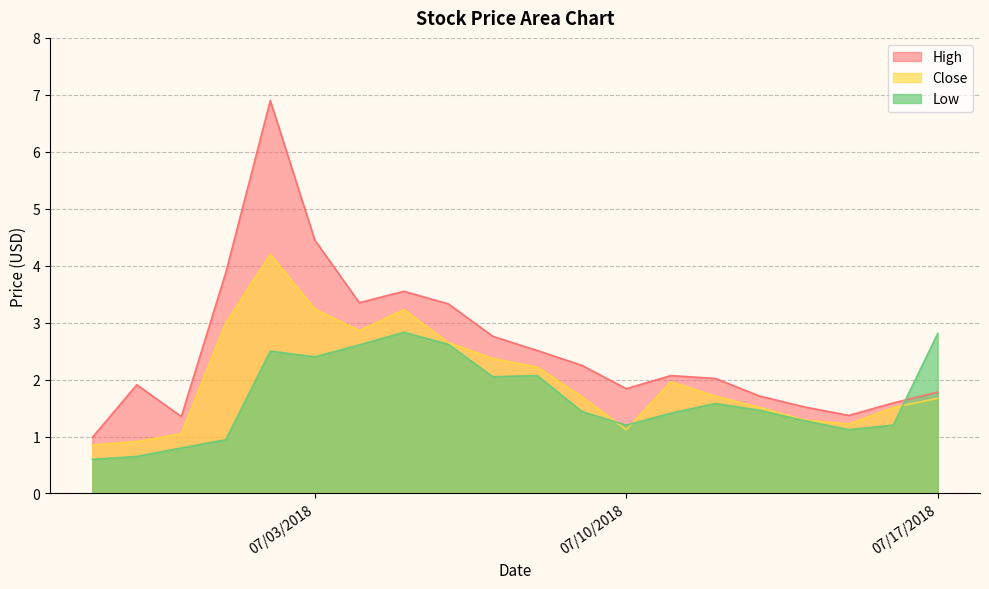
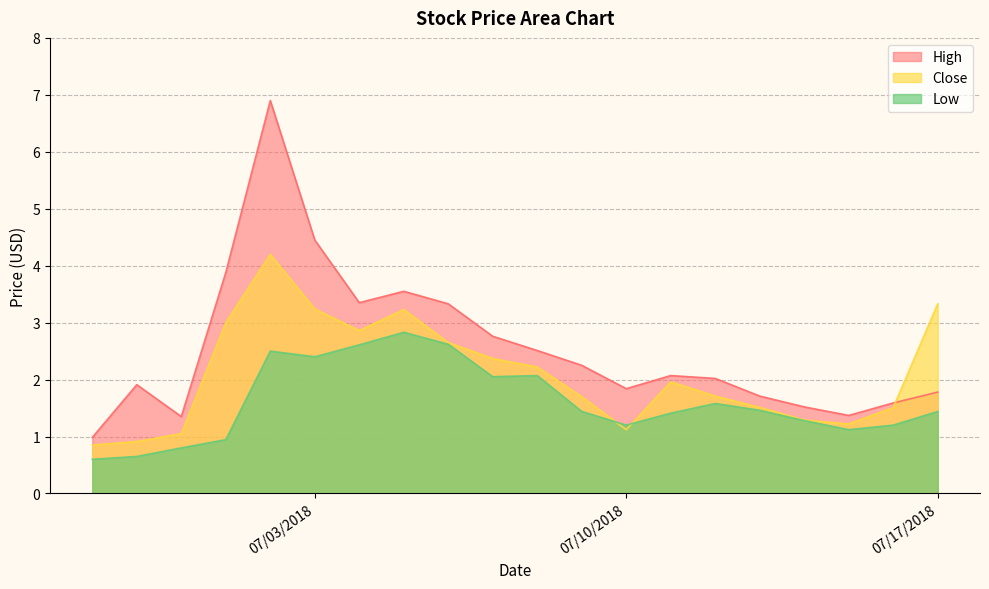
Close, 07/17/2018: 1.7 -> 3.3
Low, 07/17/2018: 2.8 -> 1.4
